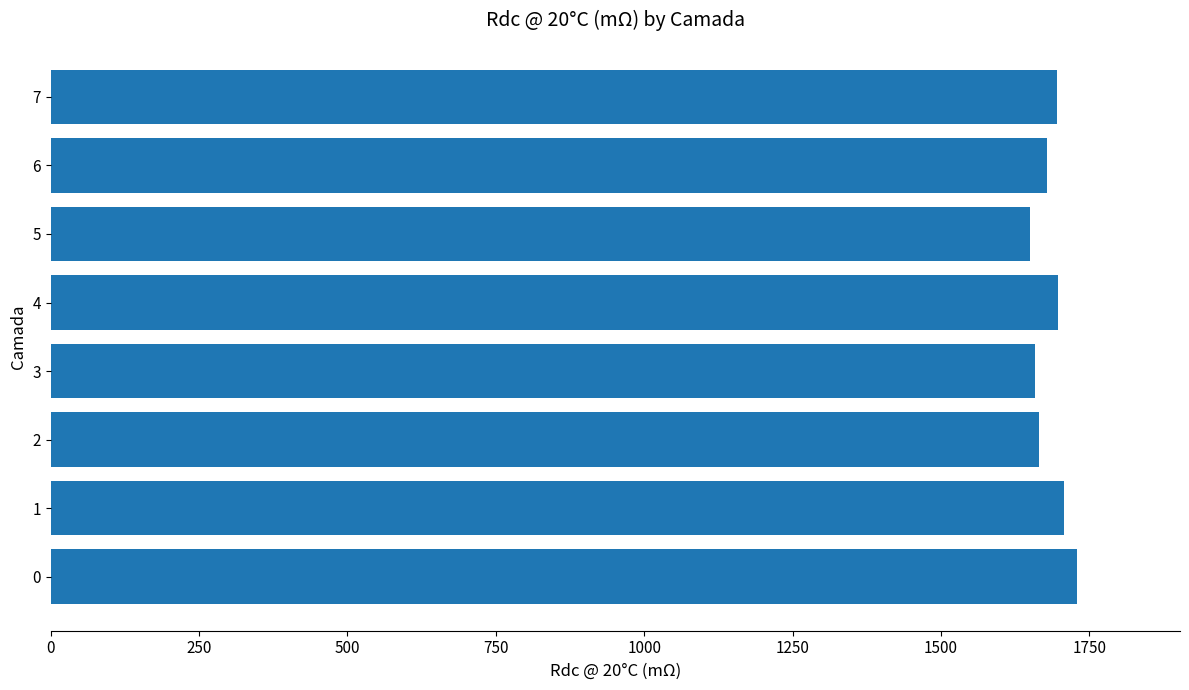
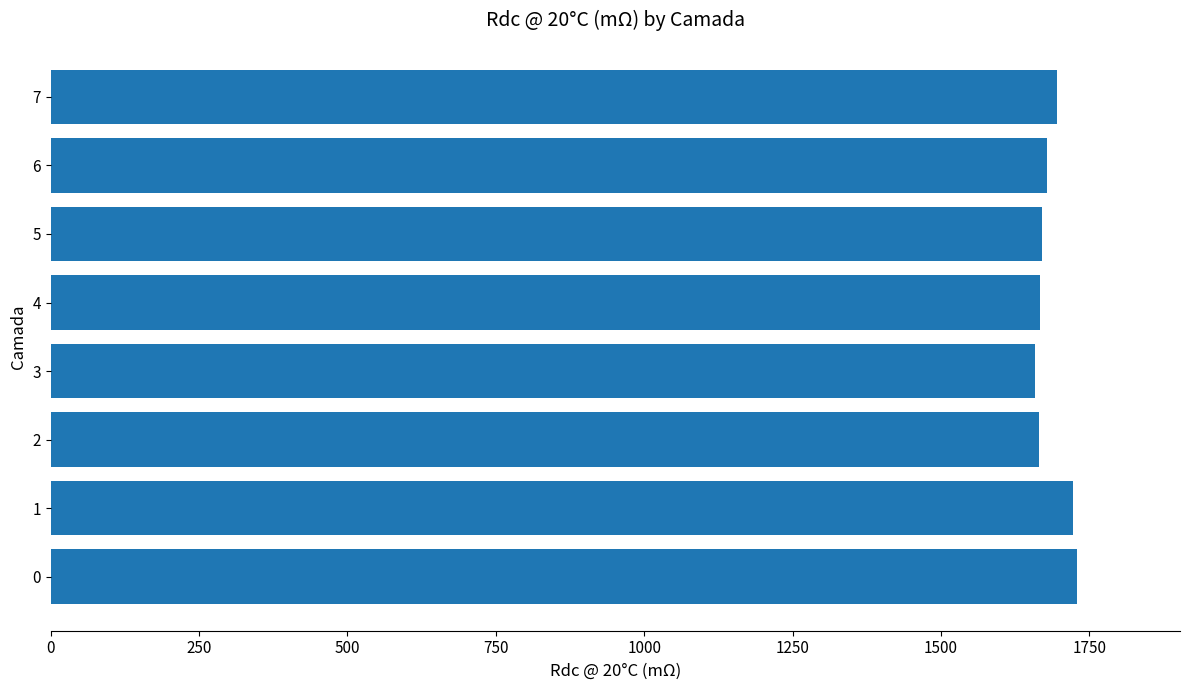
5: 1650 -> 1670
4: 1700 -> 1670
1: 1710 -> 1720
